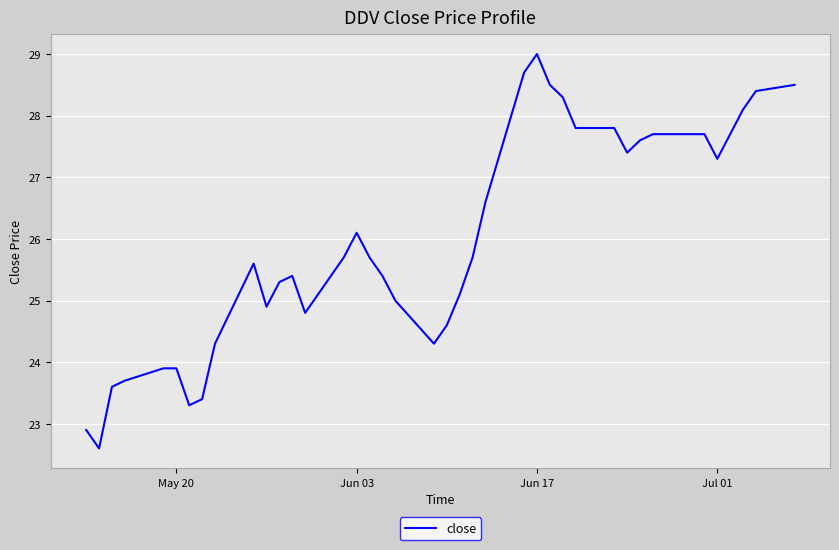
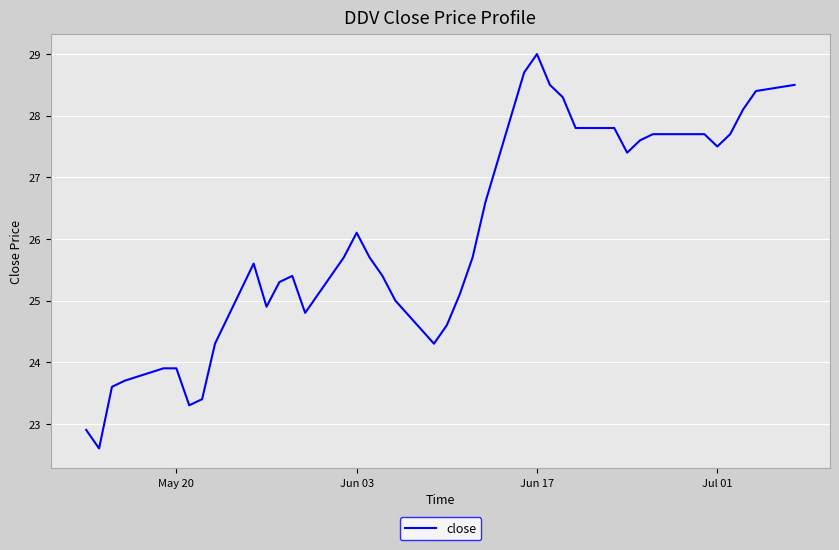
Jul 01: 27.3 -> 27.5
